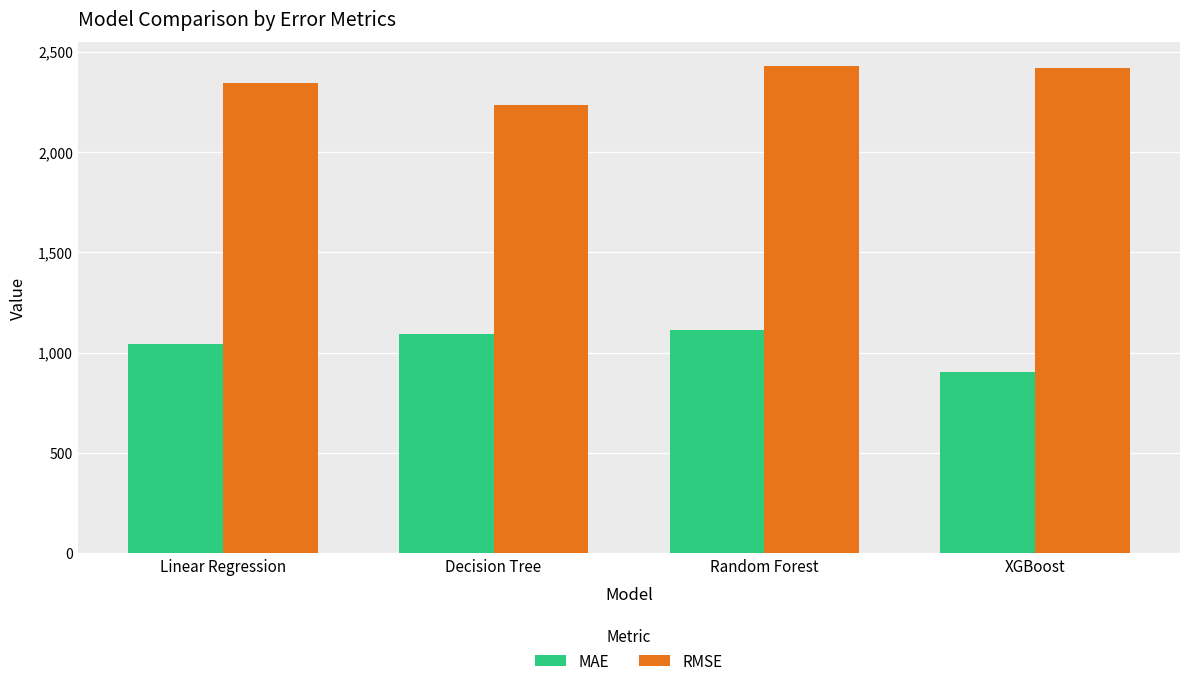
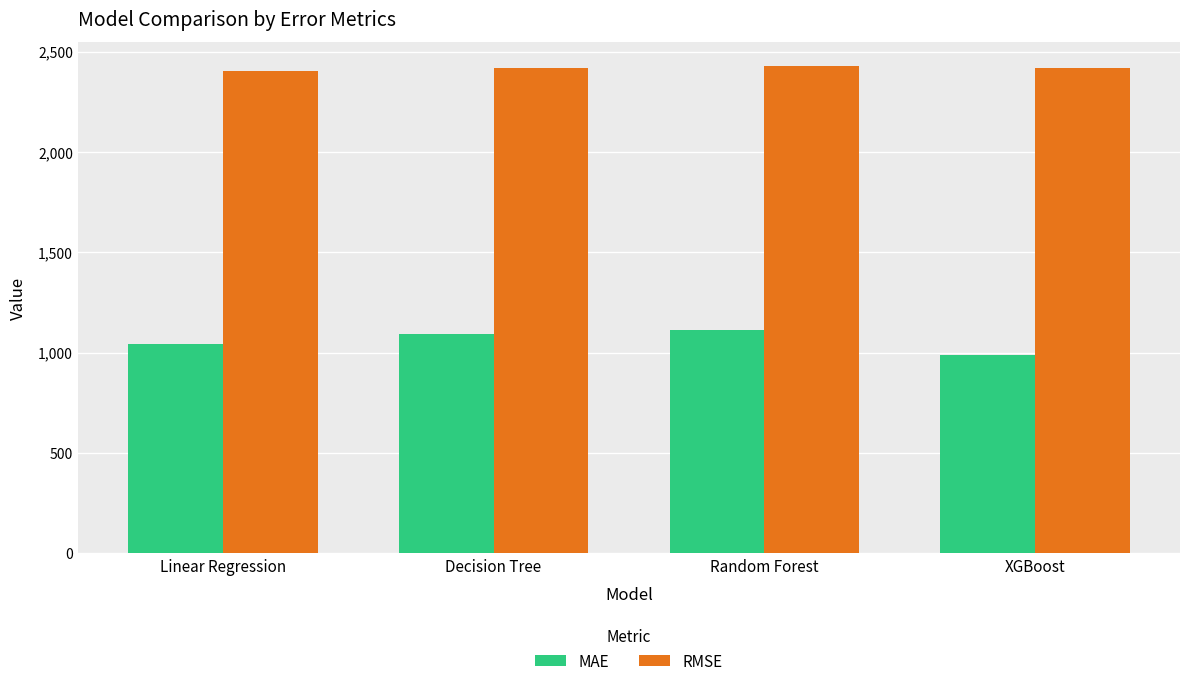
RMSE, Linear Regression: 2,340 -> 2,400
RMSE, Decision Tree: 2,230 -> 2,420
MAE, XGBoost: 900 -> 990
